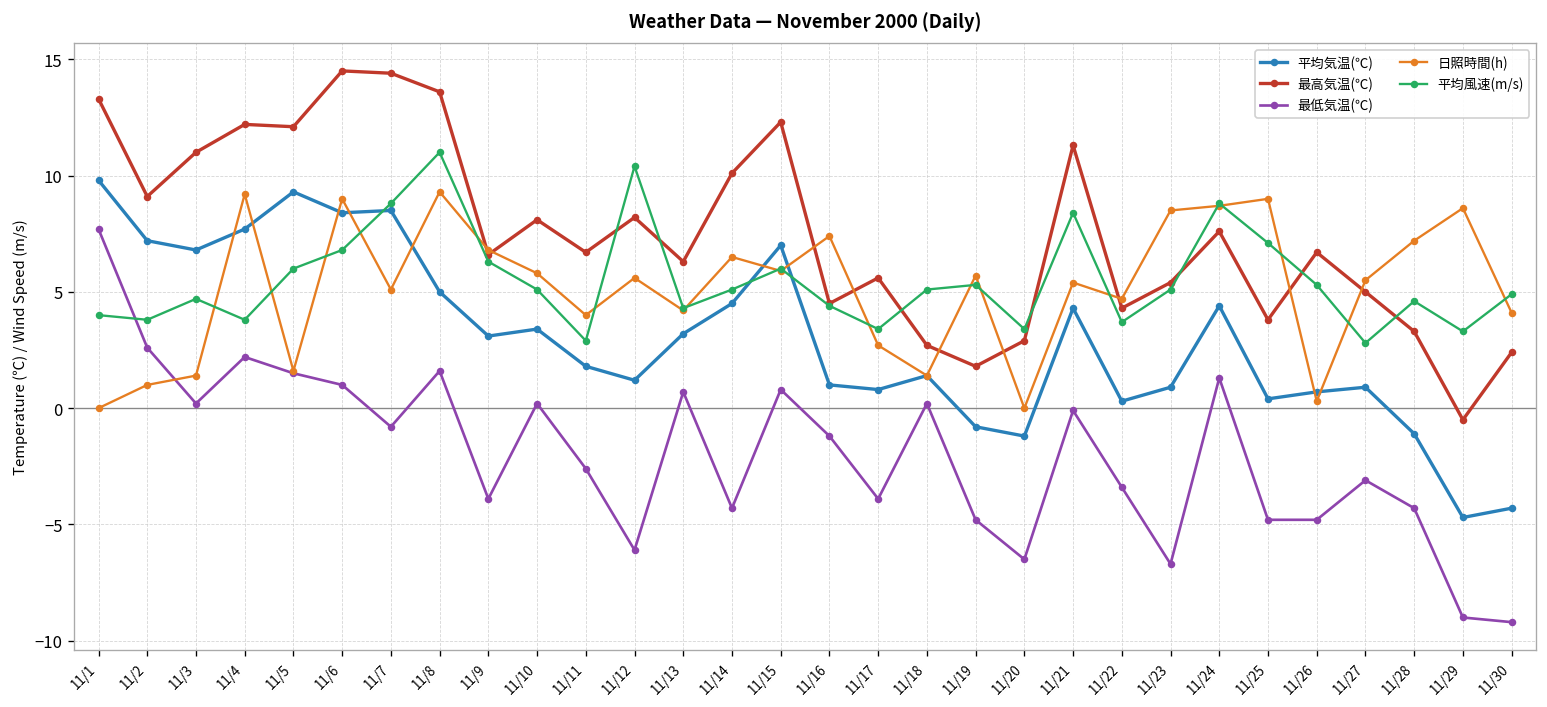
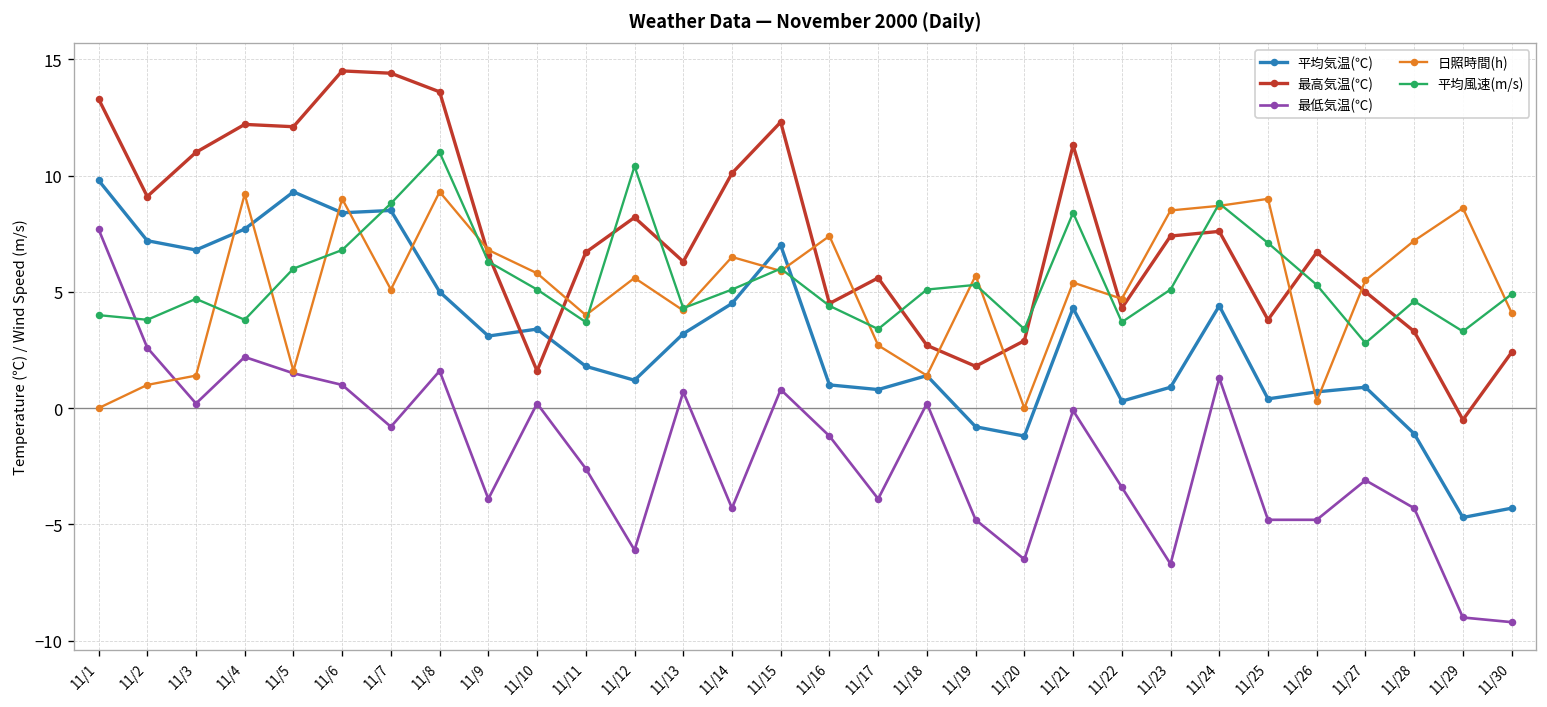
最高気温(℃), 11/10: 8.1 -> 1.6
平均風速(m/s), 11/11: 2.9 -> 3.7
最高気温(℃), 11/23: 5.4 -> 7.4
